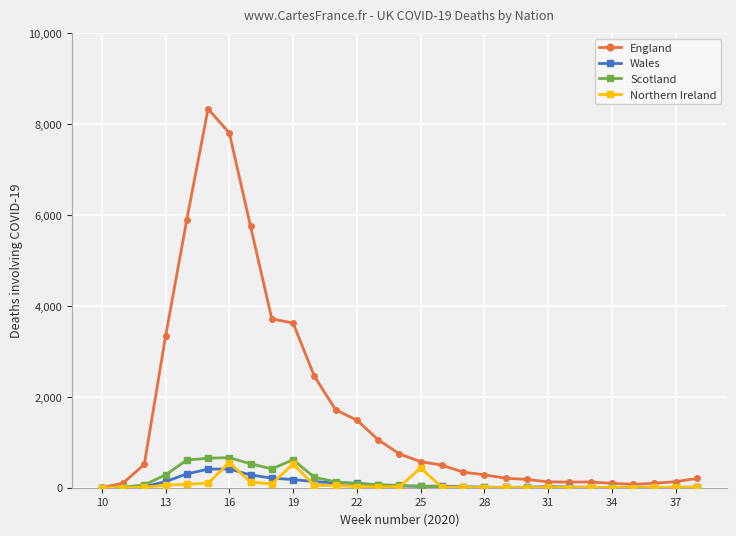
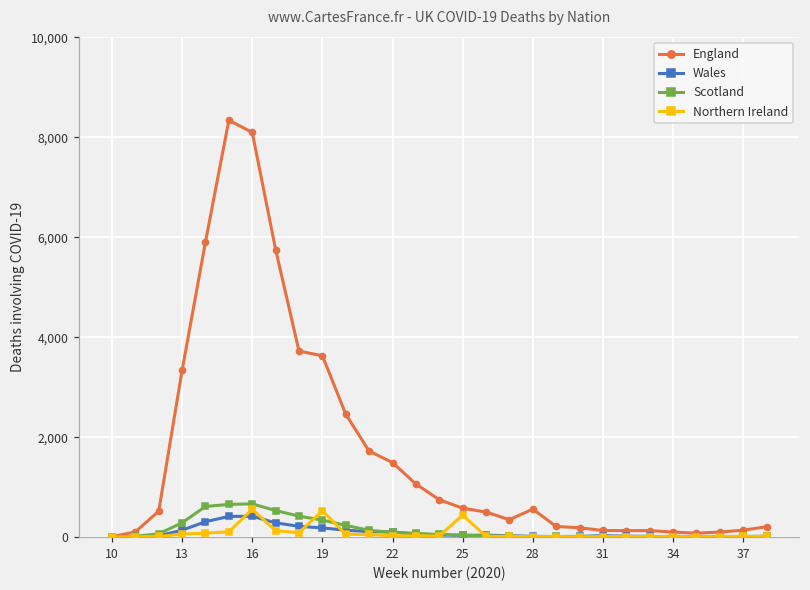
England, 16: 7,800 -> 8,100
Scotland, 19: 600 -> 300
England, 28: 300 -> 600
